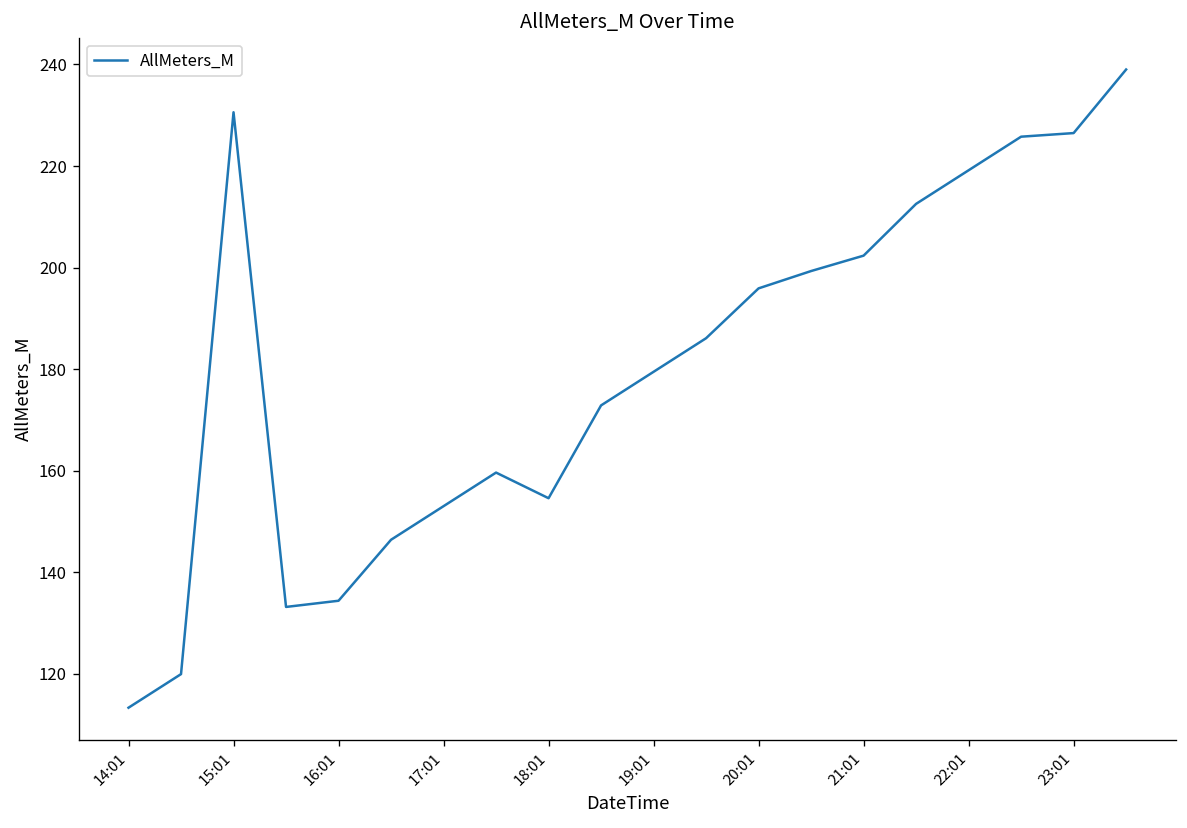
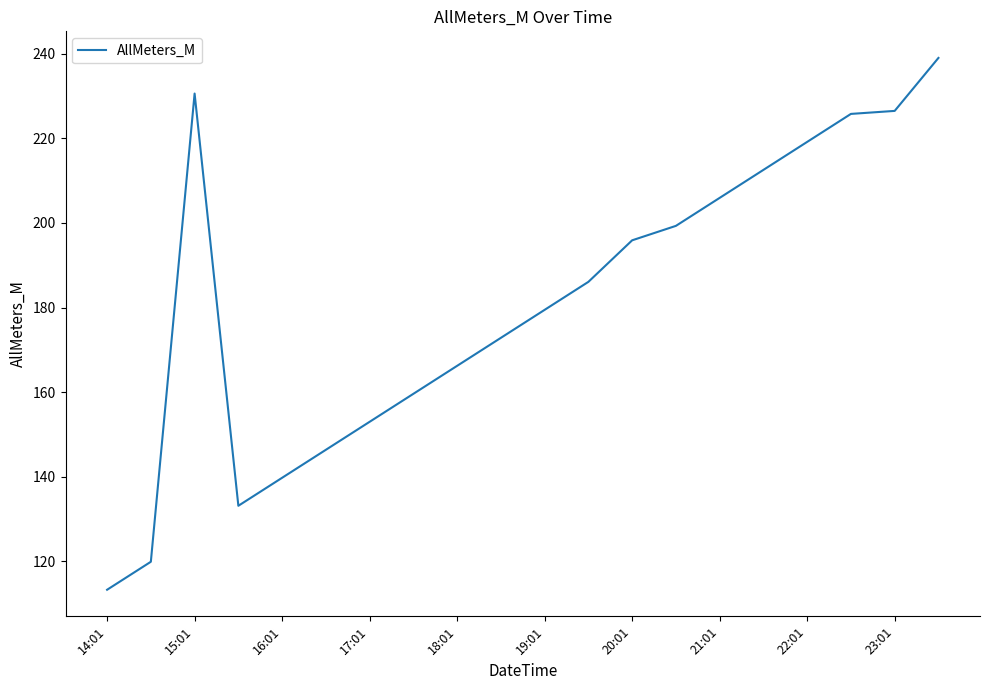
16:01: 134 -> 140
18:01: 155 -> 166
21:01: 202 -> 206
